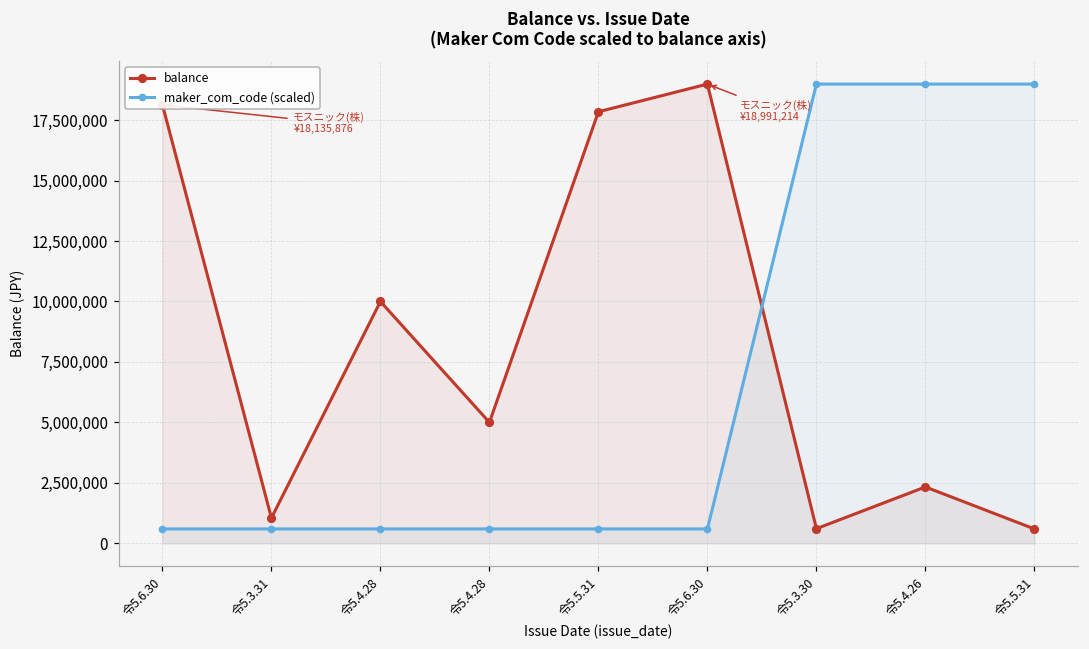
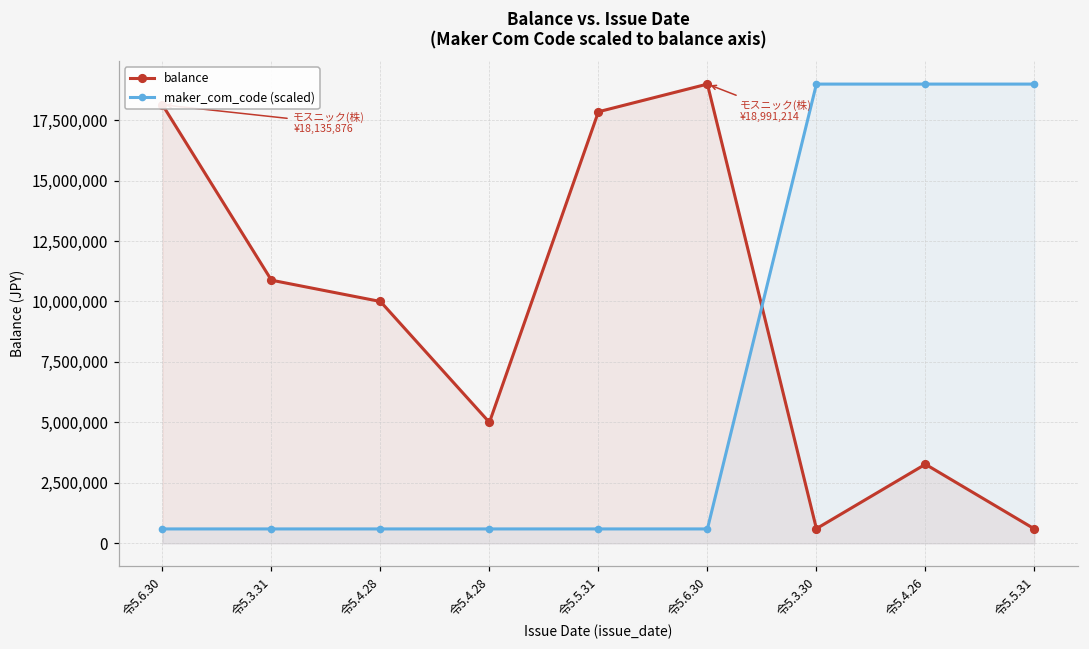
balance, 令5.3.31: 1,000,000 -> 10,900,000
balance, 令5.4.26: 2,300,000 -> 3,300,000
